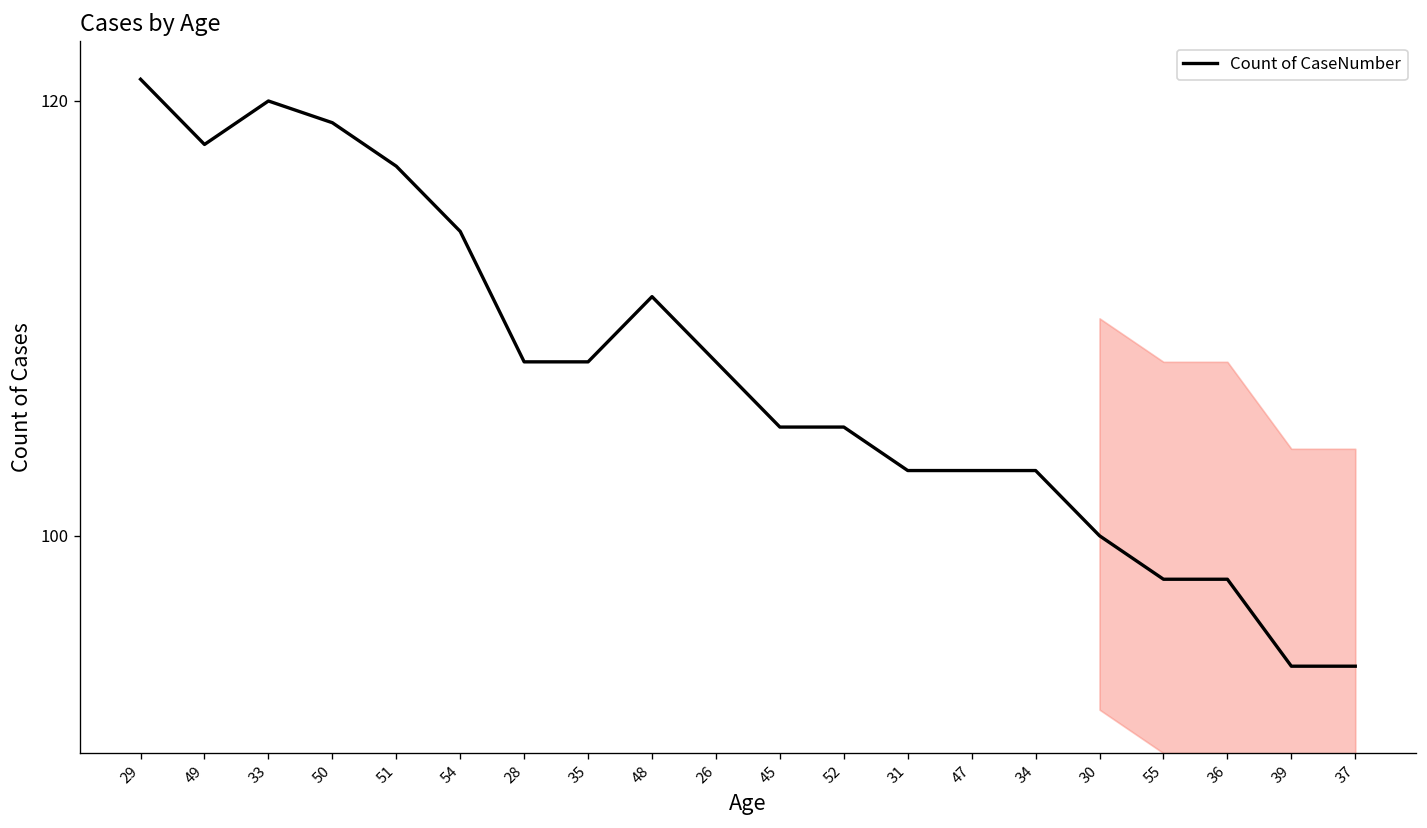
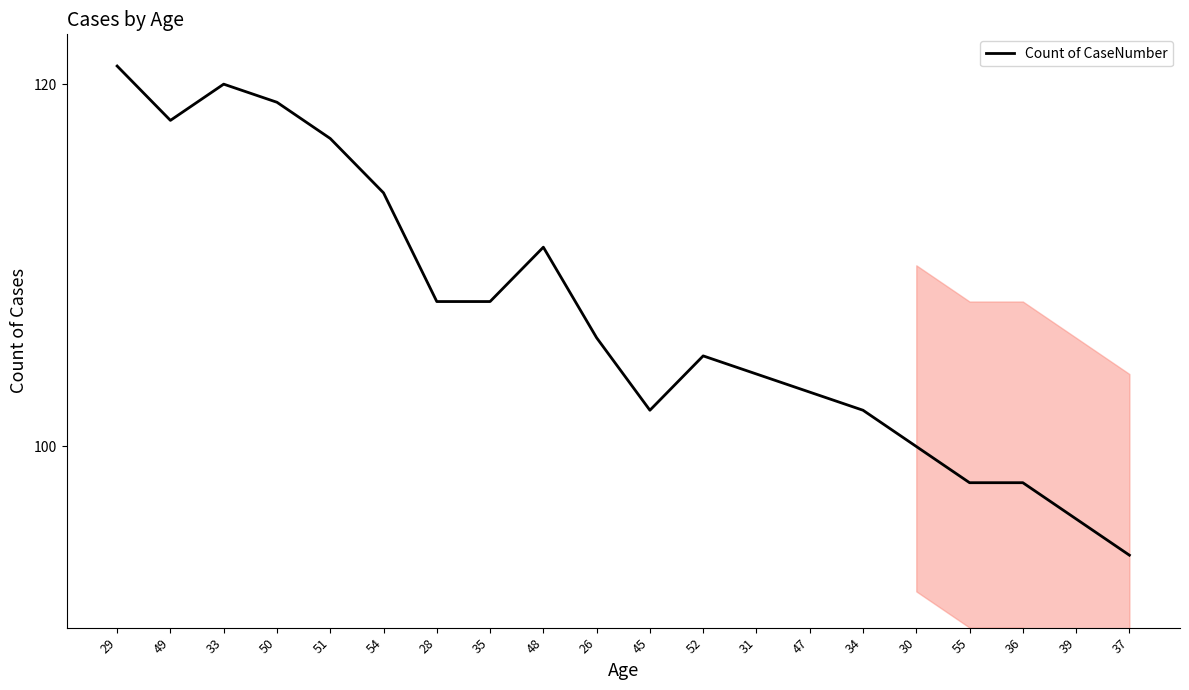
Count of CaseNumber, 26: 108 -> 106
Count of CaseNumber, 45: 105 -> 102
Count of CaseNumber, 31: 103 -> 104
Count of CaseNumber, 34: 103 -> 102
Count of CaseNumber, 39: 94 -> 96
